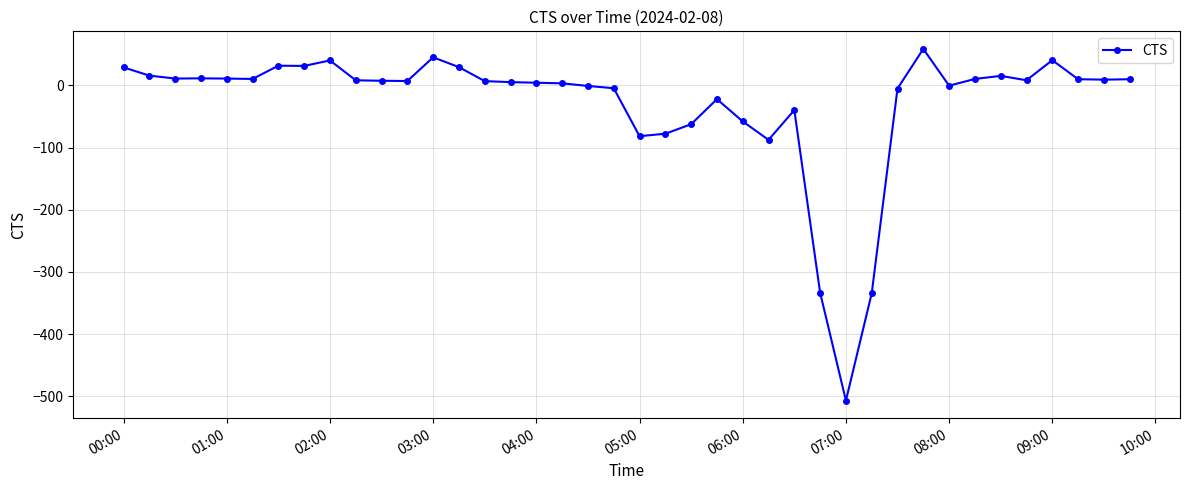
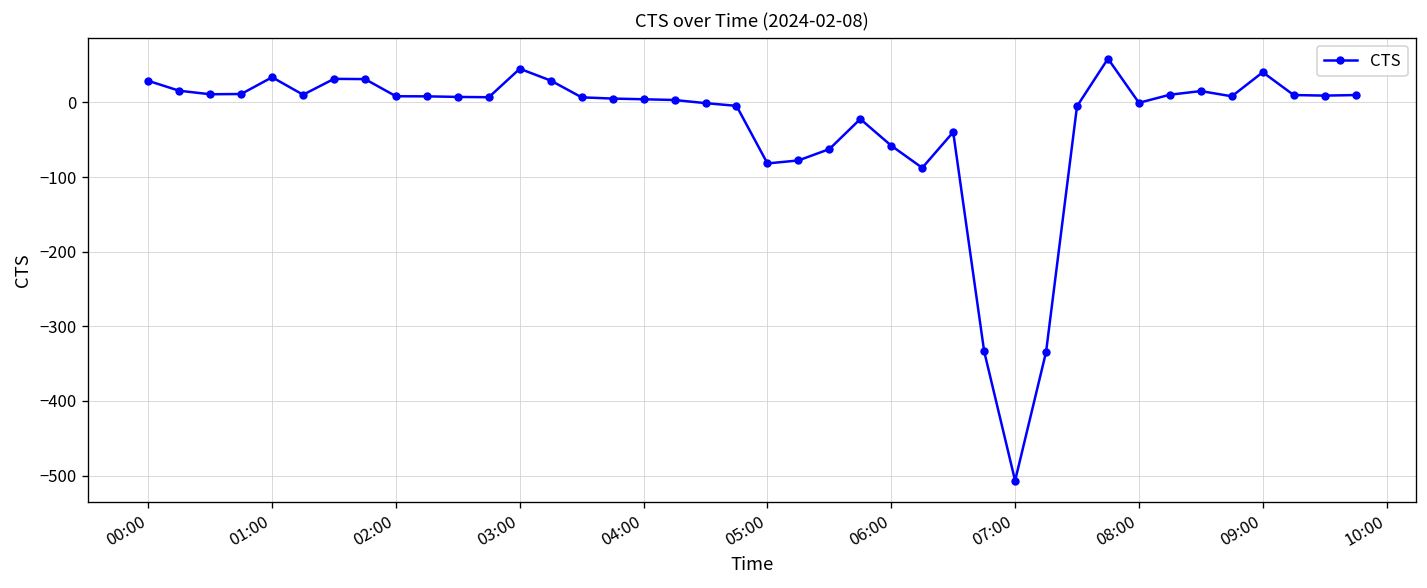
01:00: 10 -> 30
02:00: 40 -> 10
